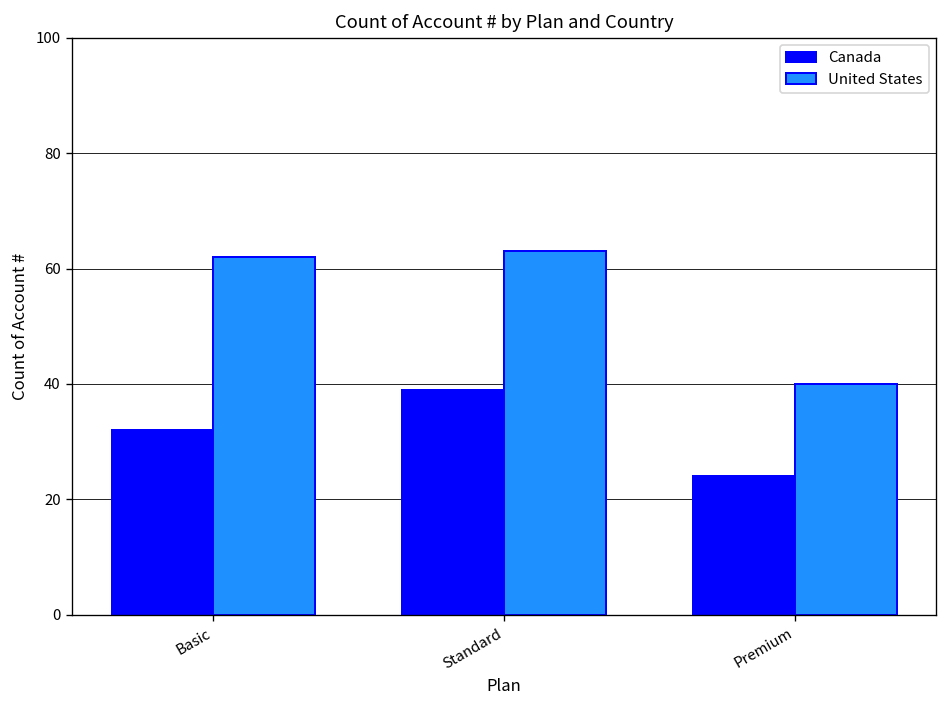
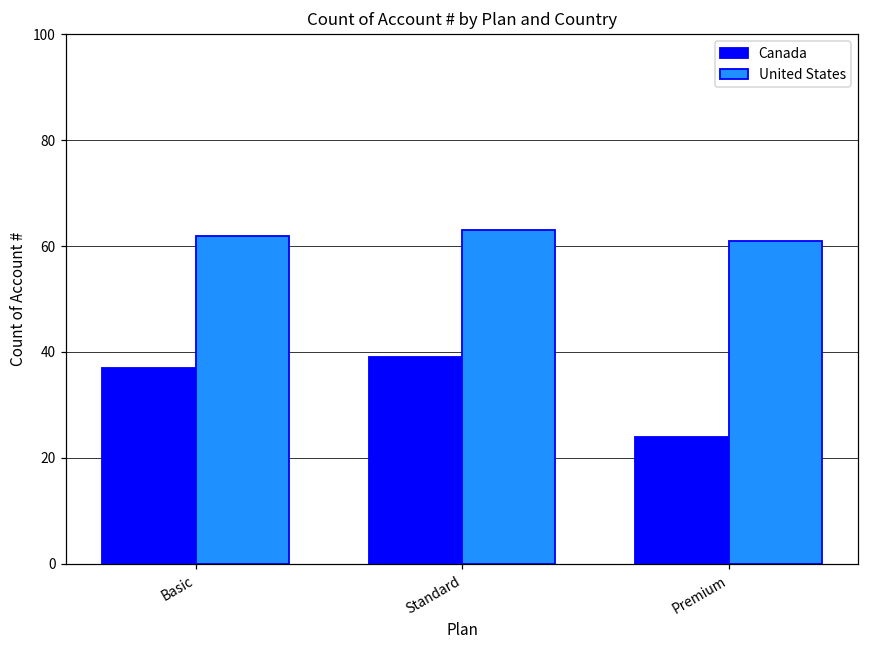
Canada, Basic: 32 -> 37
United States, Premium: 40 -> 61
